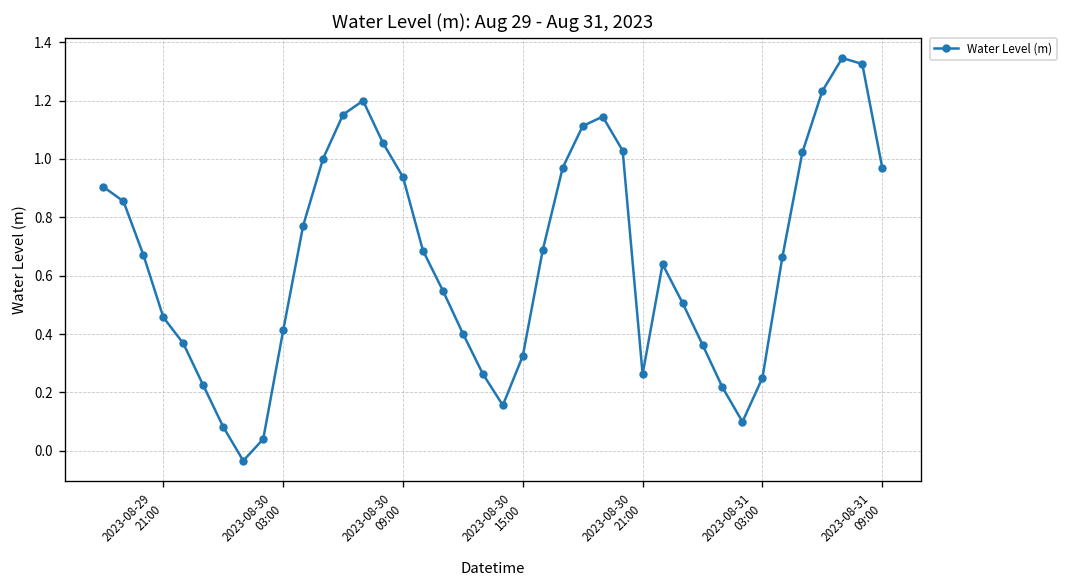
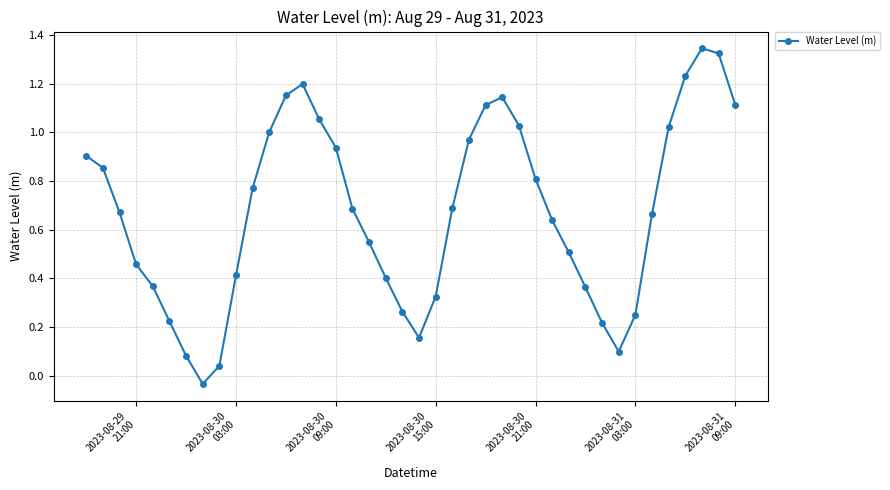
2023-08-30 21:00: 0.26 -> 0.81
2023-08-31 09:00: 0.97 -> 1.11
